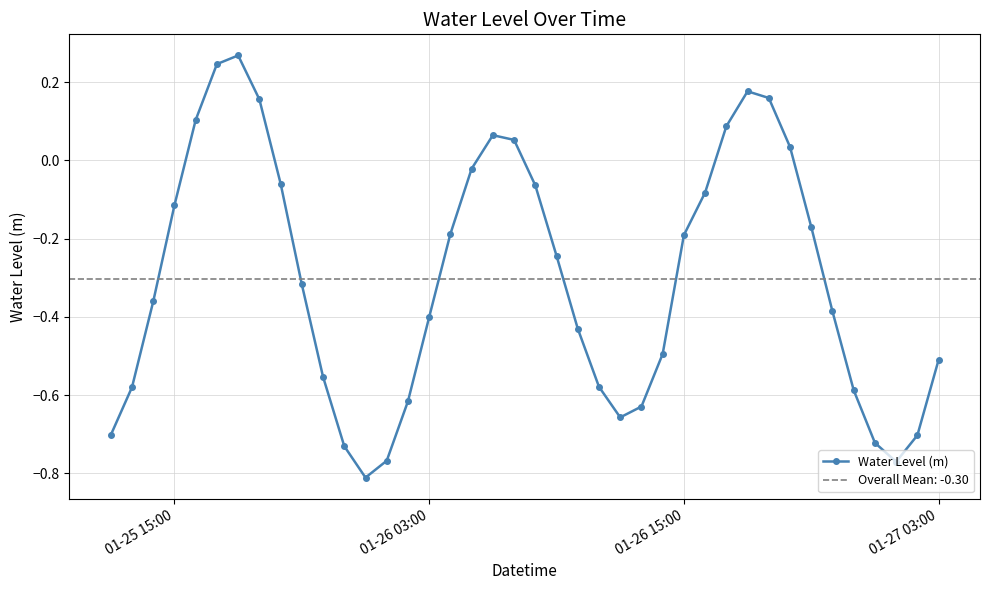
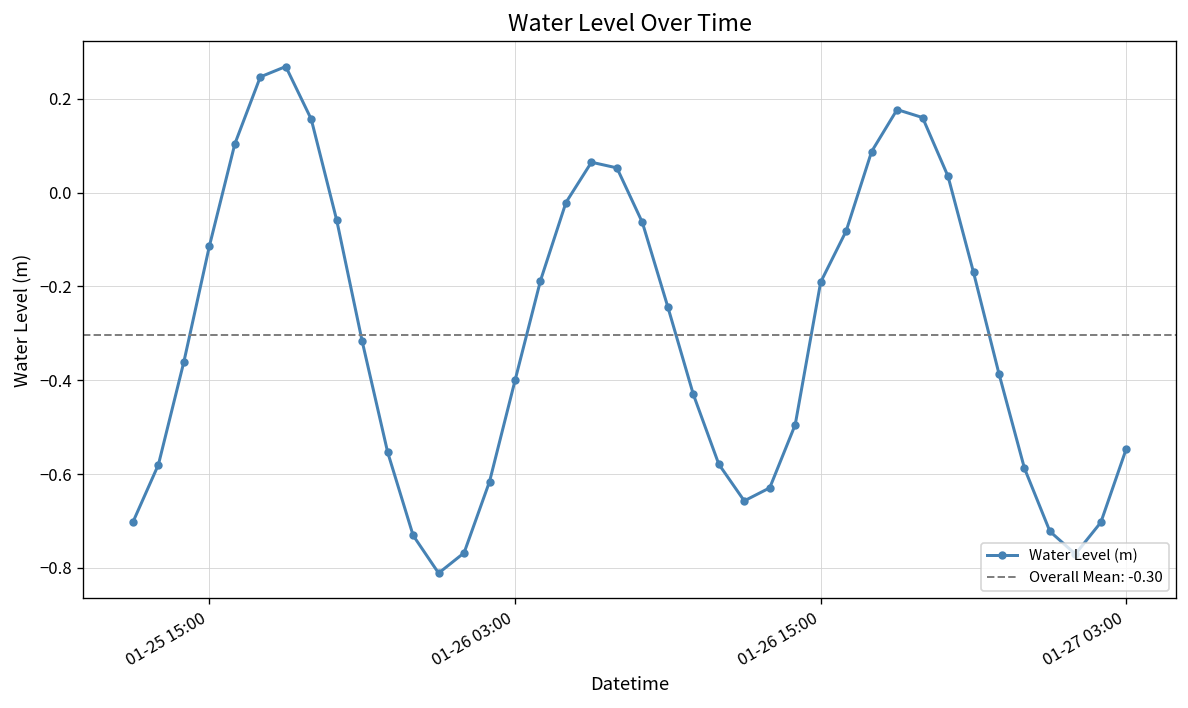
01-27 03:00: -0.51 -> -0.55
